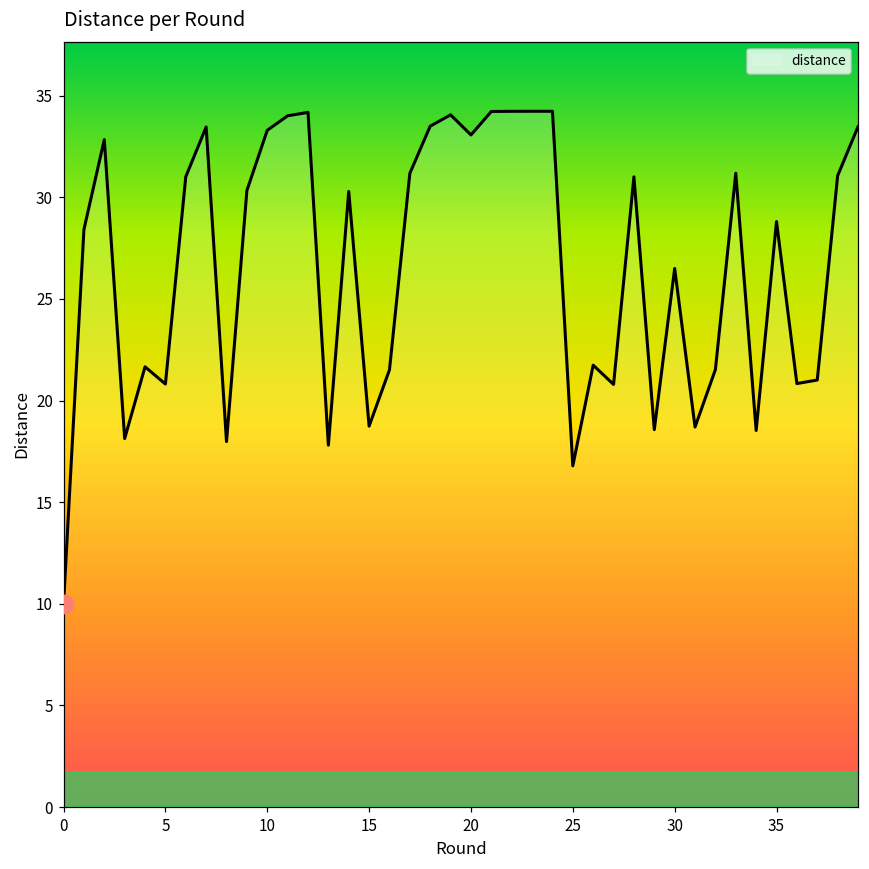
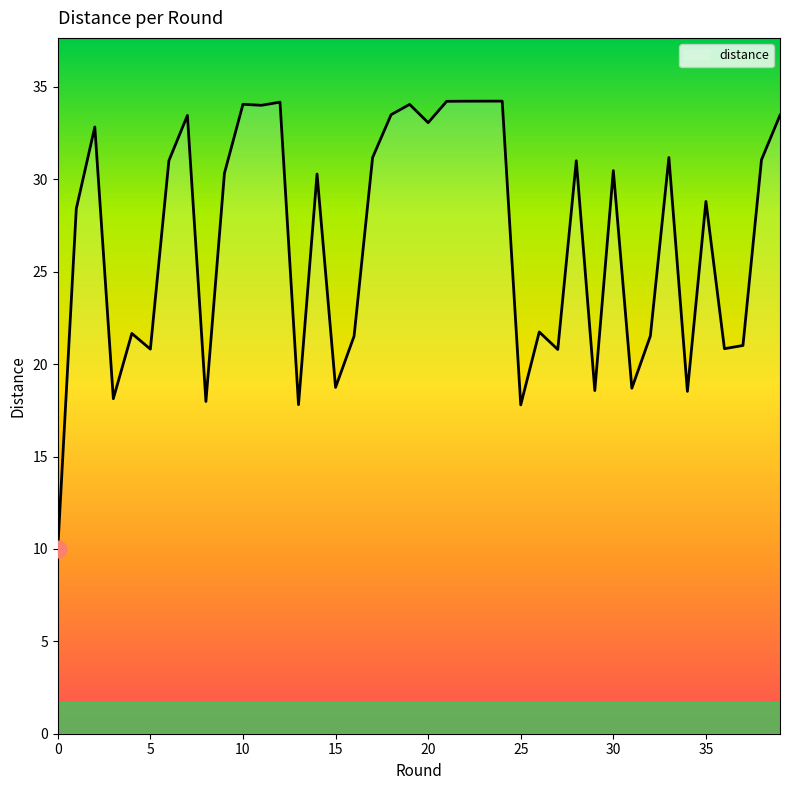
distance, 10: 33.3 -> 34.1
distance, 25: 16.8 -> 17.8
distance, 30: 26.5 -> 30.5
